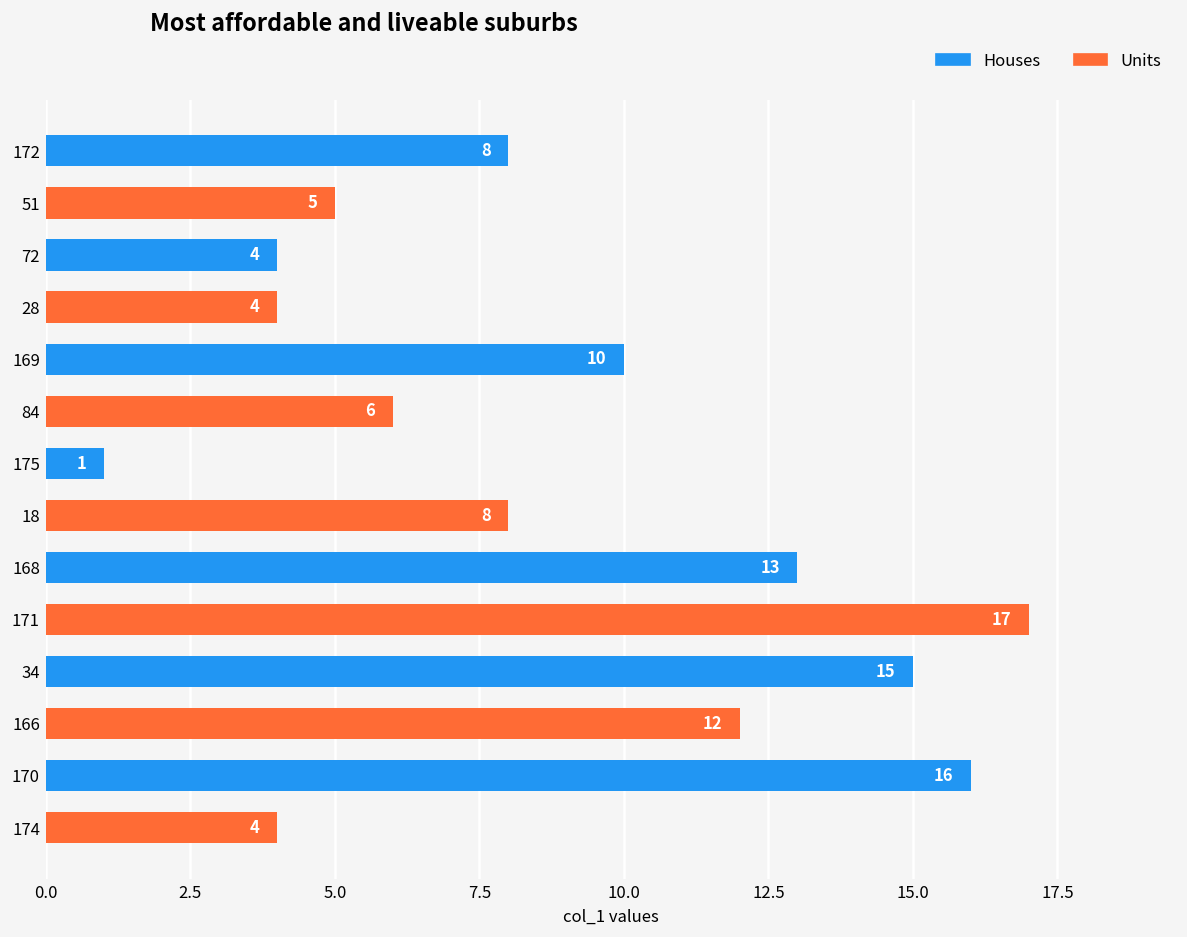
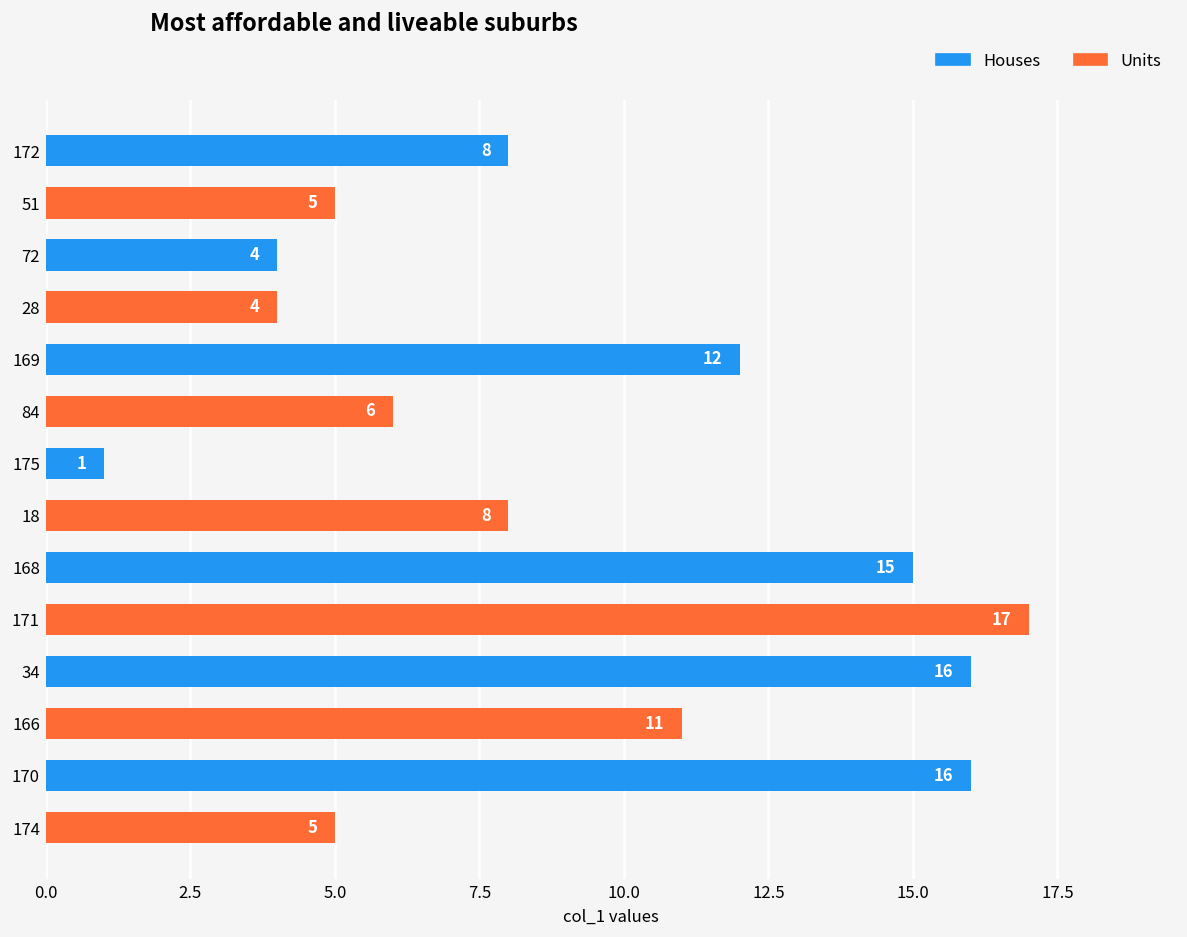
169: 10 -> 12
168: 13 -> 15
34: 15 -> 16
166: 12 -> 11
174: 4 -> 5
